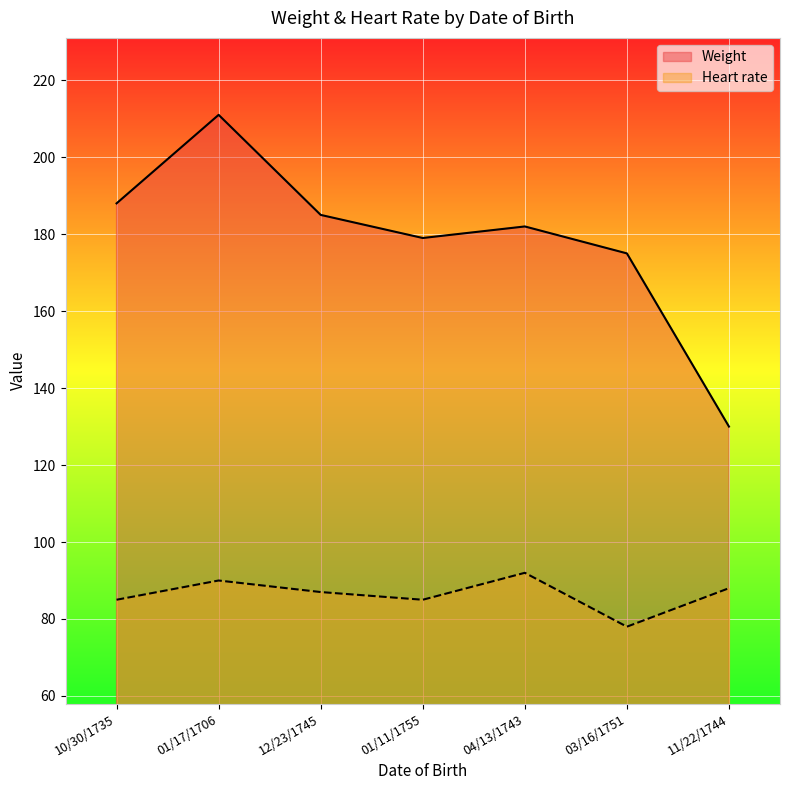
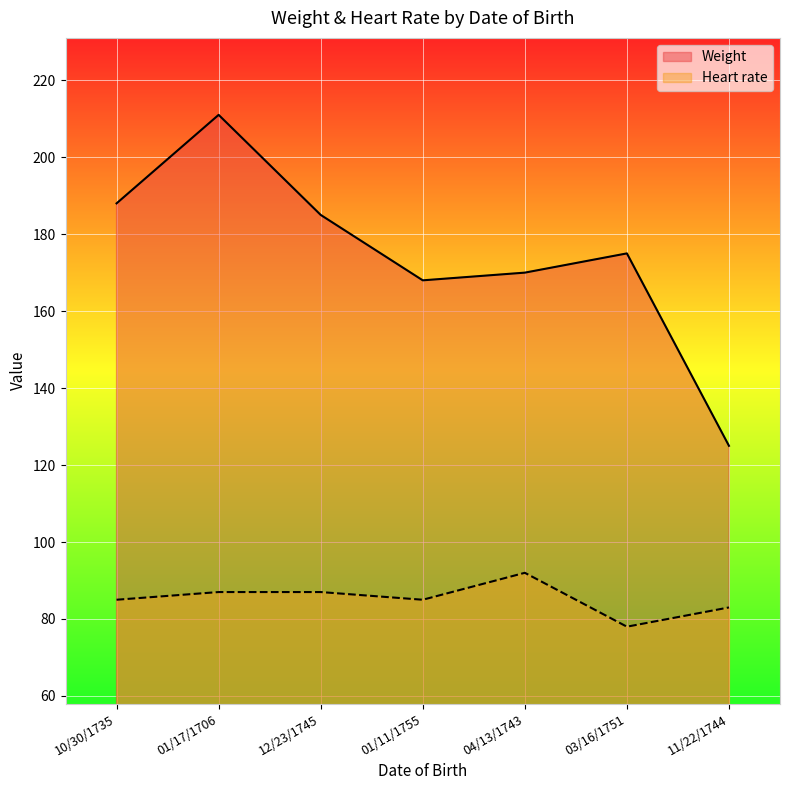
Heart rate, 01/17/1706: 90 -> 87
Weight, 01/11/1755: 179 -> 168
Weight, 04/13/1743: 182 -> 170
Weight, 11/22/1744: 130 -> 125
Heart rate, 11/22/1744: 88 -> 83
